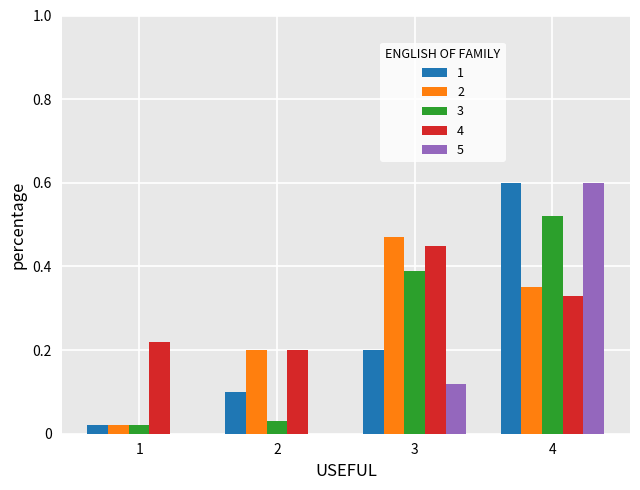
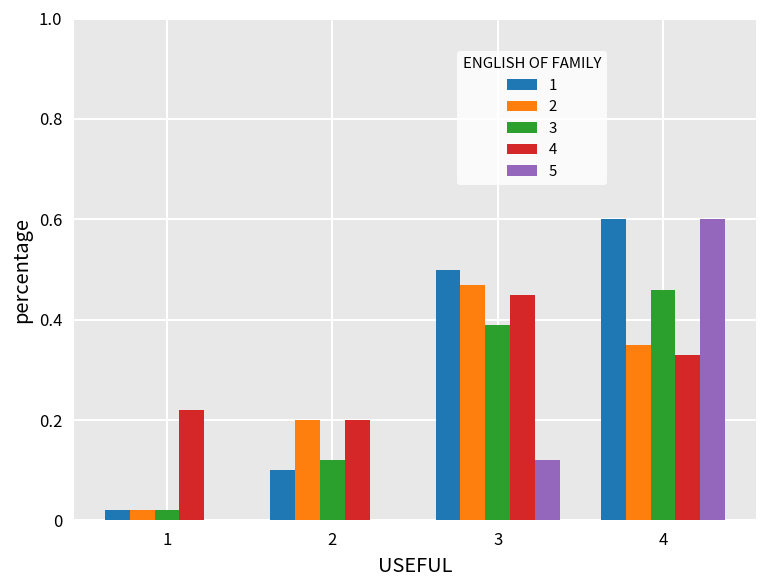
3, 2: 0.03 -> 0.12
1, 3: 0.2 -> 0.5
3, 4: 0.52 -> 0.46
